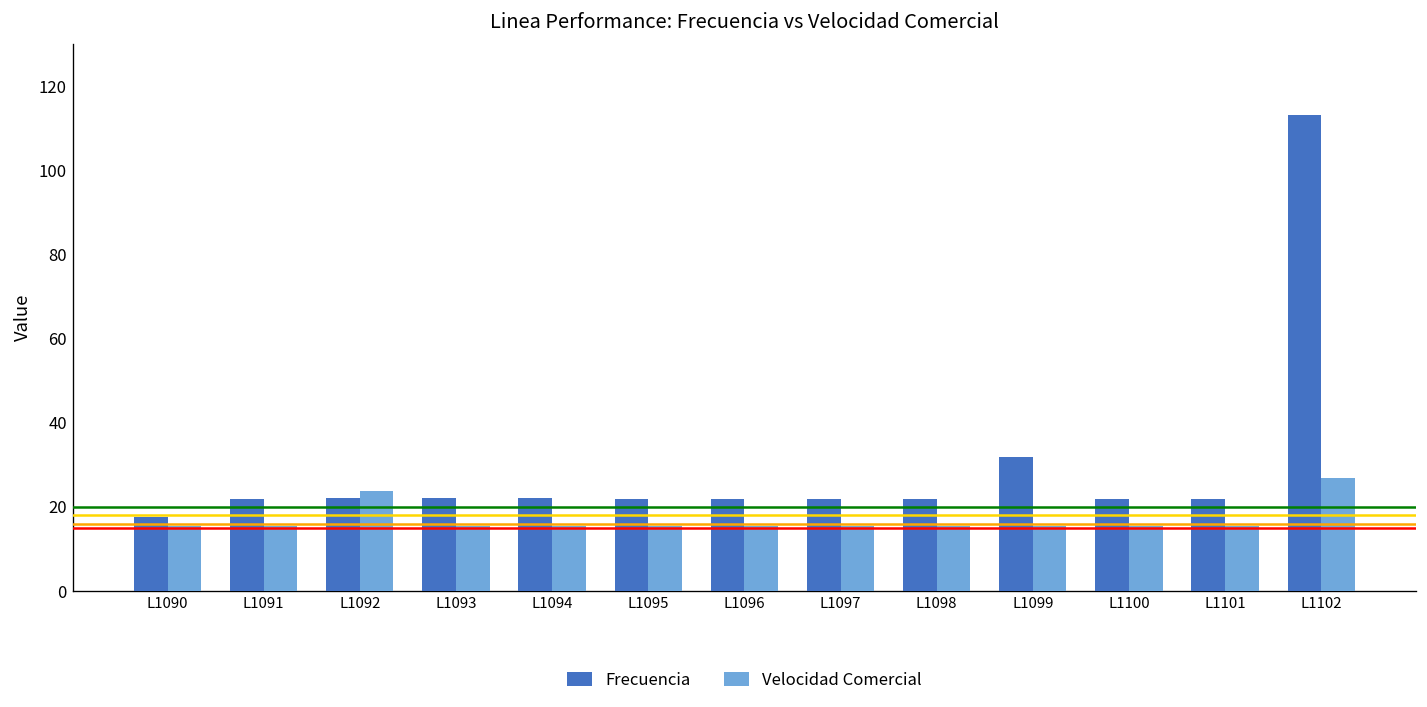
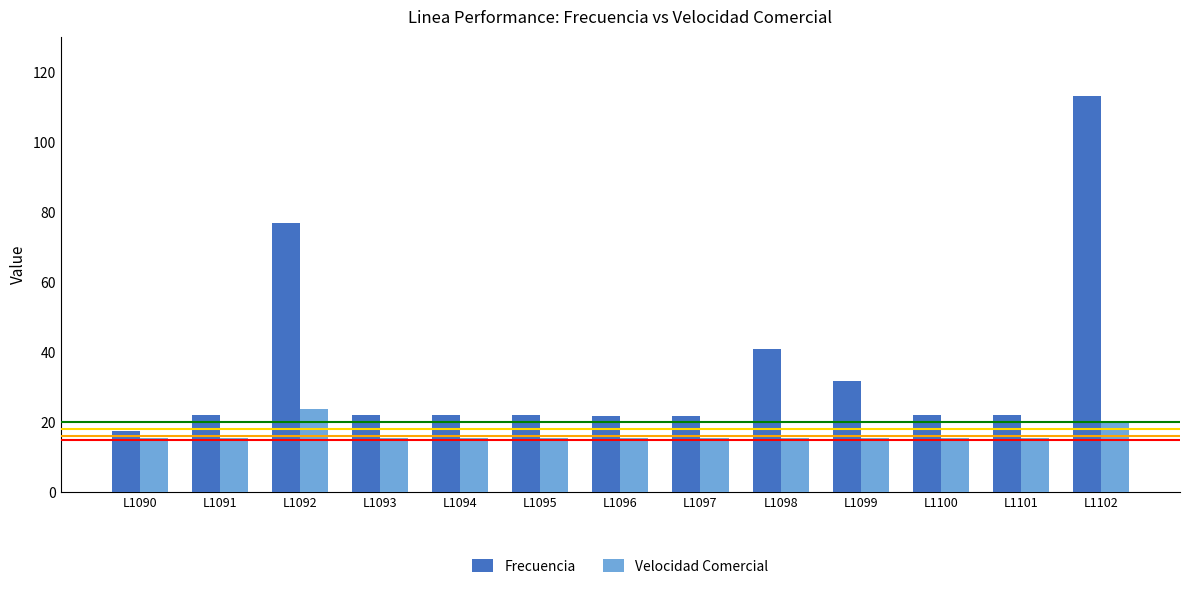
Frecuencia, L1092: 22 -> 77
Frecuencia, L1098: 22 -> 41
Velocidad Comercial, L1102: 27 -> 20
